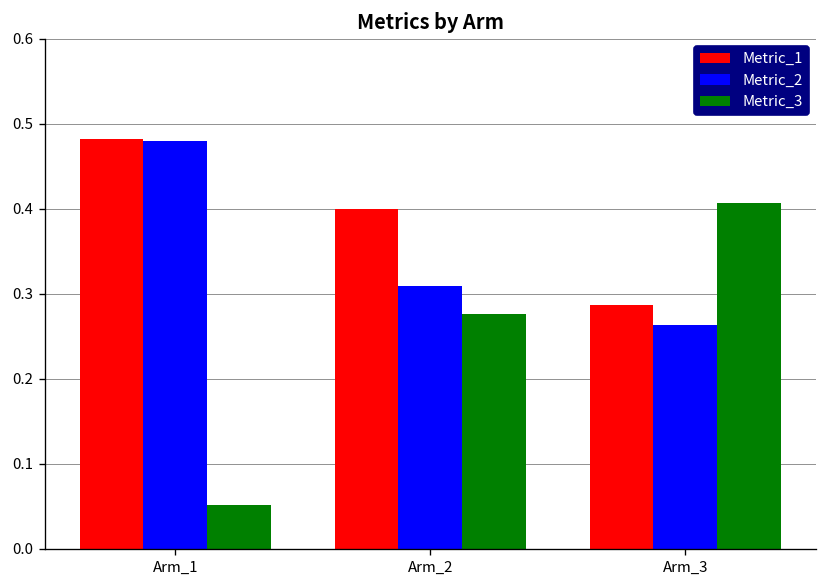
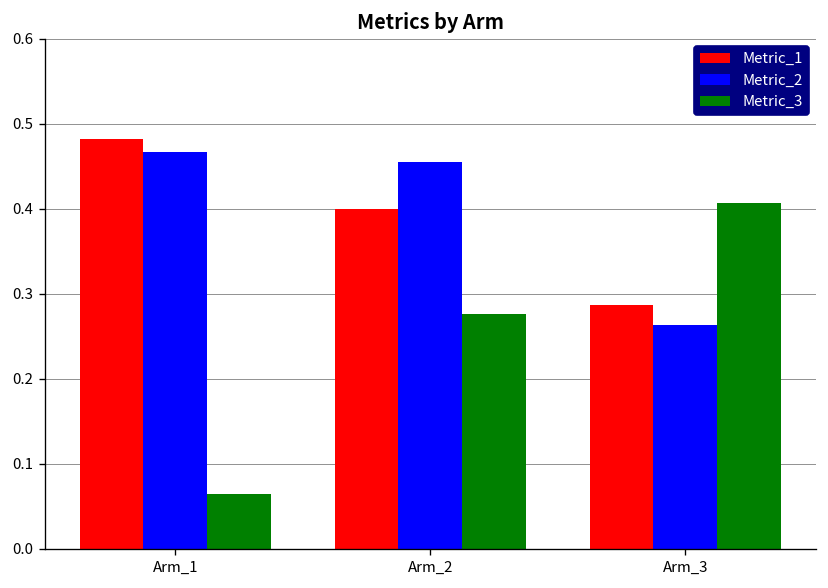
Metric_2, Arm_1: 0.48 -> 0.47
Metric_3, Arm_1: 0.05 -> 0.06
Metric_2, Arm_2: 0.31 -> 0.46
